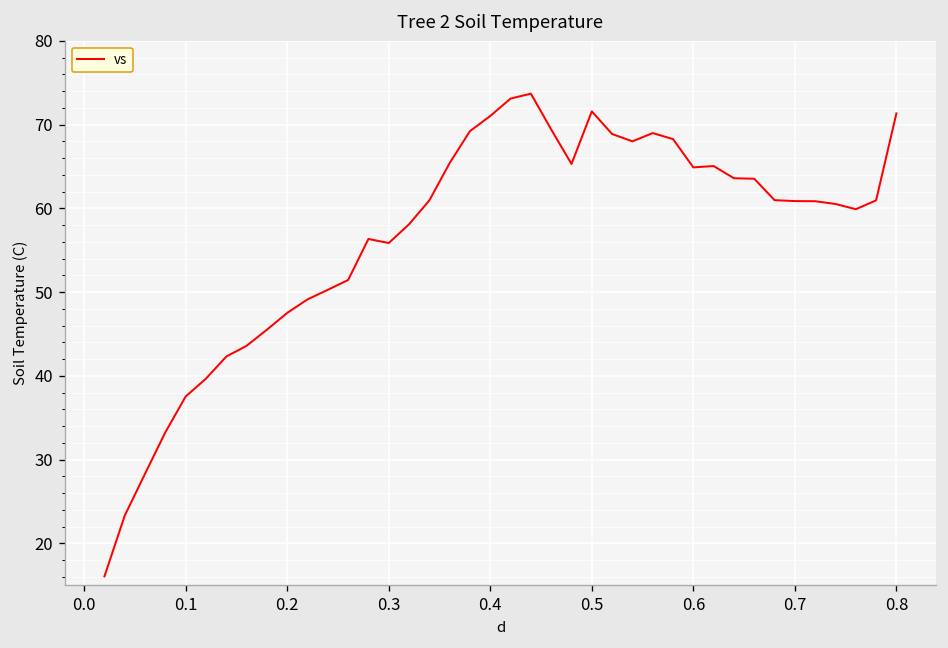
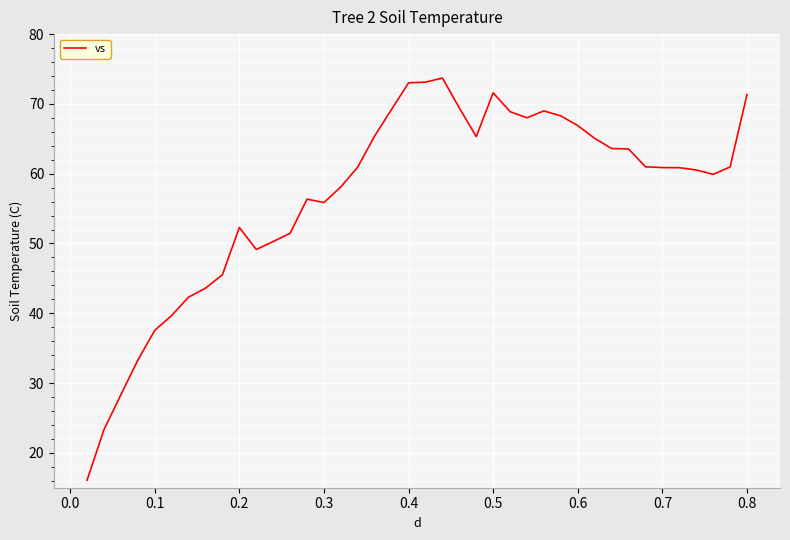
0.2: 48 -> 52
0.4: 71 -> 73
0.6: 65 -> 67
